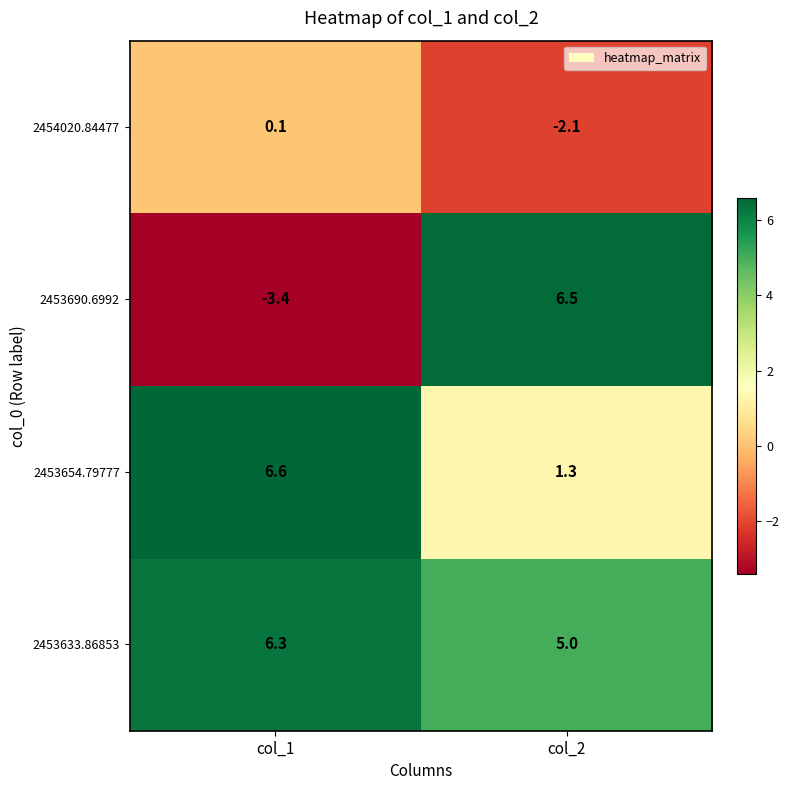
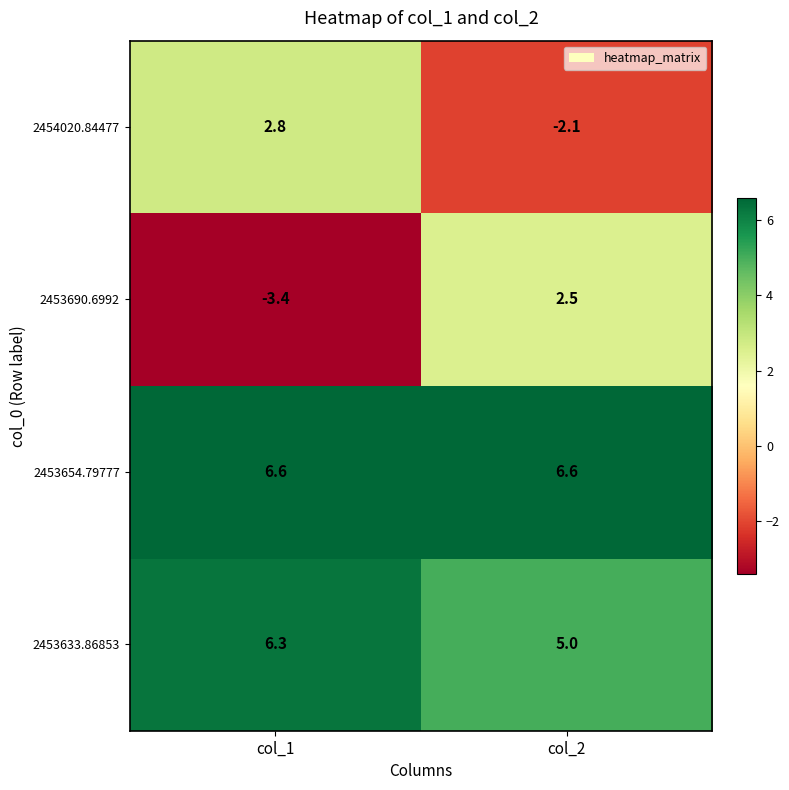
2454020.84477, col_1: 0.1 -> 2.8
2453690.6992, col_2: 6.5 -> 2.5
2453654.79777, col_2: 1.3 -> 6.6
